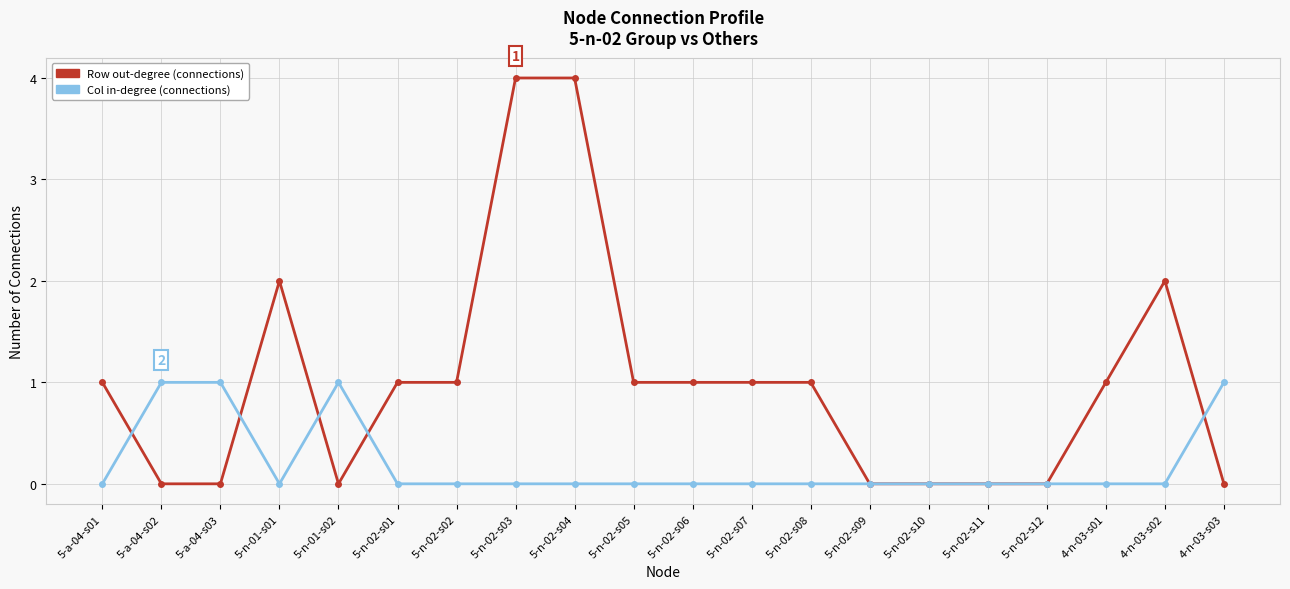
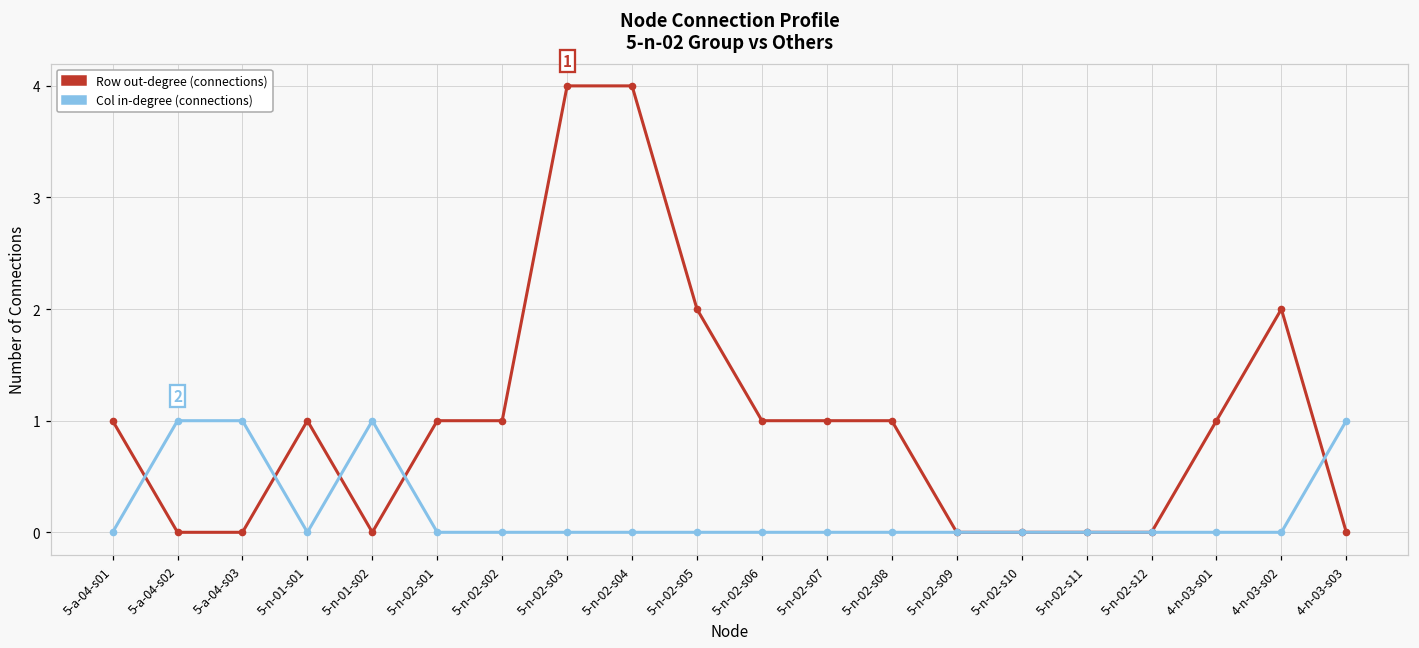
Row out-degree (connections), 5-n-01-s01: 2 -> 1
Row out-degree (connections), 5-n-02-s05: 1 -> 2
